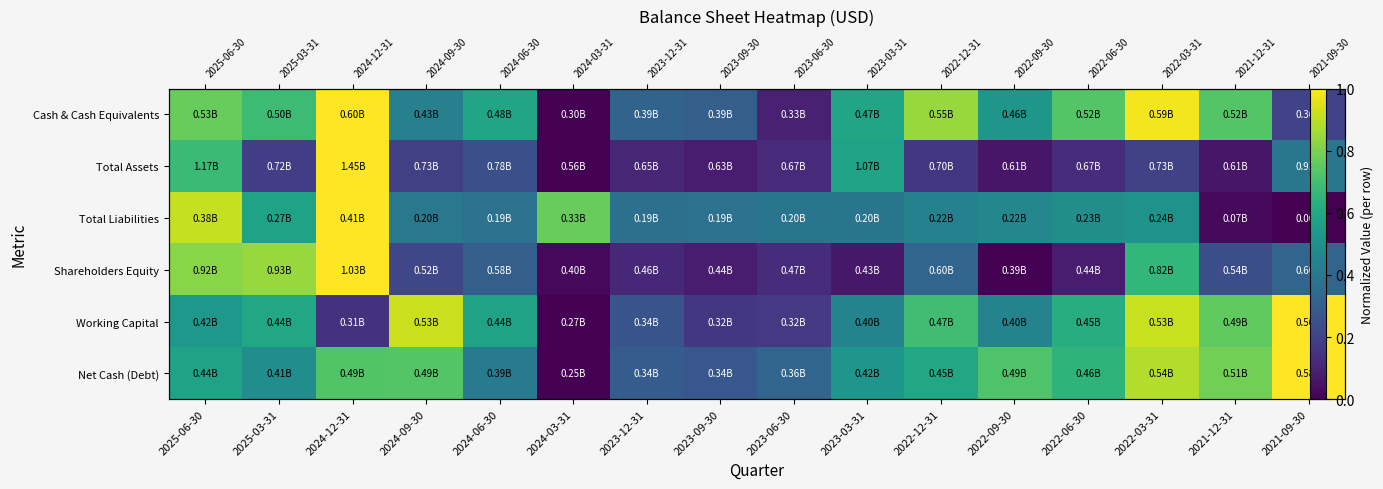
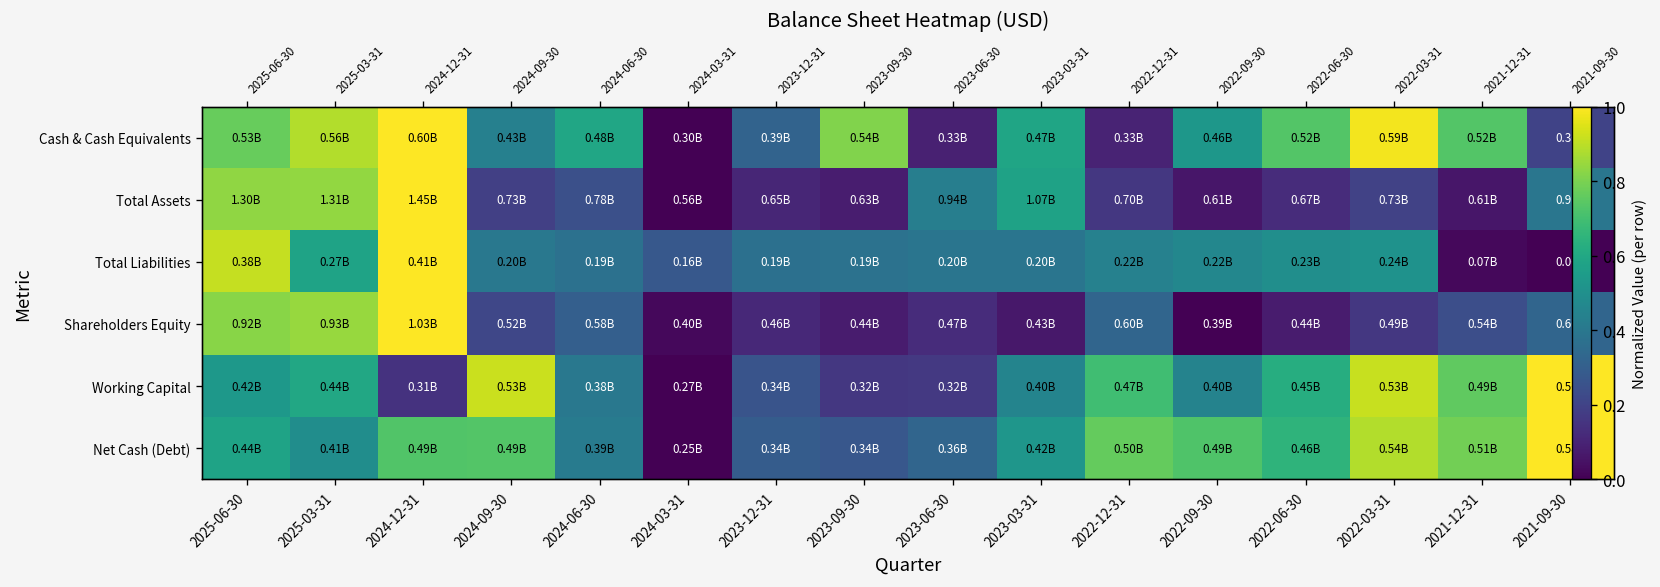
Cash & Cash Equivalents, 2025-03-31: 0.50B -> 0.56B
Cash & Cash Equivalents, 2023-09-30: 0.39B -> 0.54B
Cash & Cash Equivalents, 2022-12-31: 0.55B -> 0.33B
Total Assets, 2025-06-30: 1.17B -> 1.30B
Total Assets, 2025-03-31: 0.72B -> 1.31B
Total Assets, 2023-06-30: 0.67B -> 0.94B
Total Liabilities, 2024-03-31: 0.33B -> 0.16B
Shareholders Equity, 2022-03-31: 0.82B -> 0.49B
Working Capital, 2024-06-30: 0.44B -> 0.38B
Net Cash (Debt), 2022-12-31: 0.45B -> 0.50B
